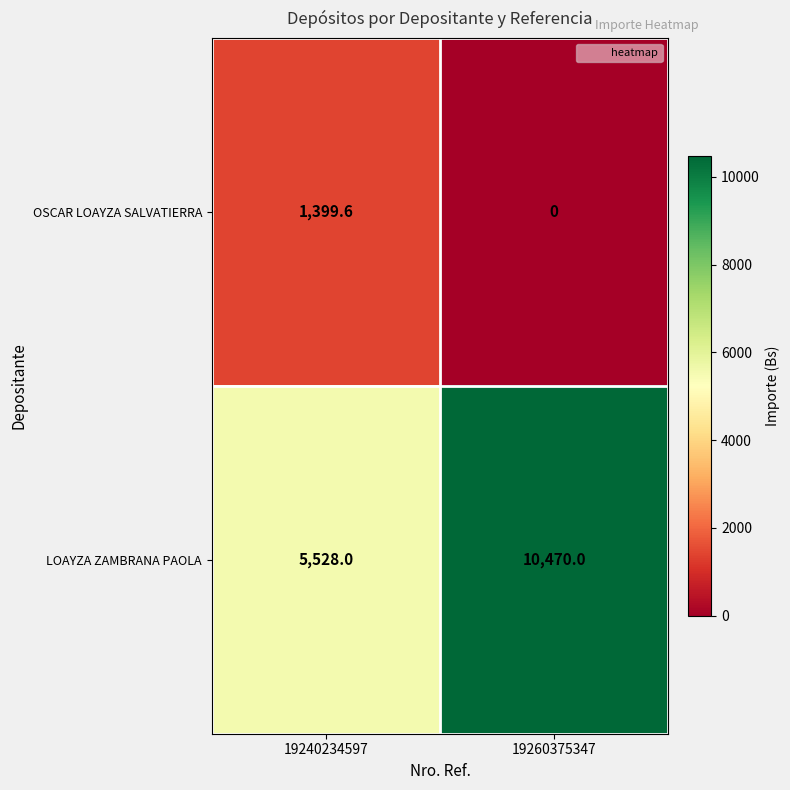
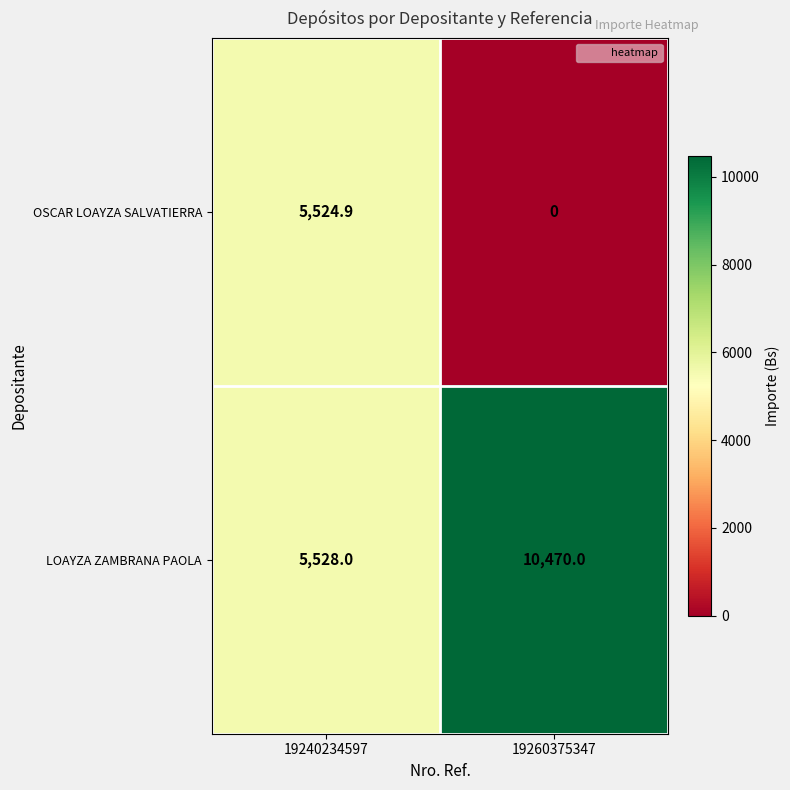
OSCAR LOAYZA SALVATIERRA, 19240234597: 1,399.6 -> 5,524.9
